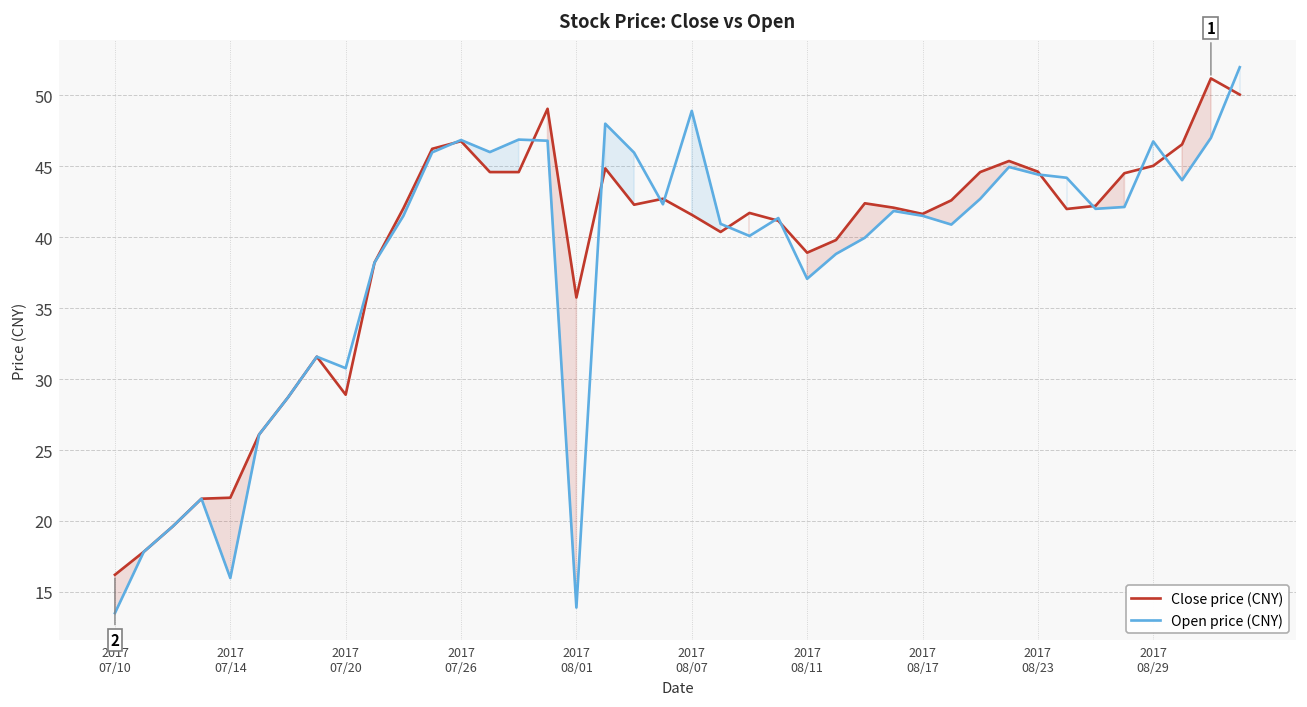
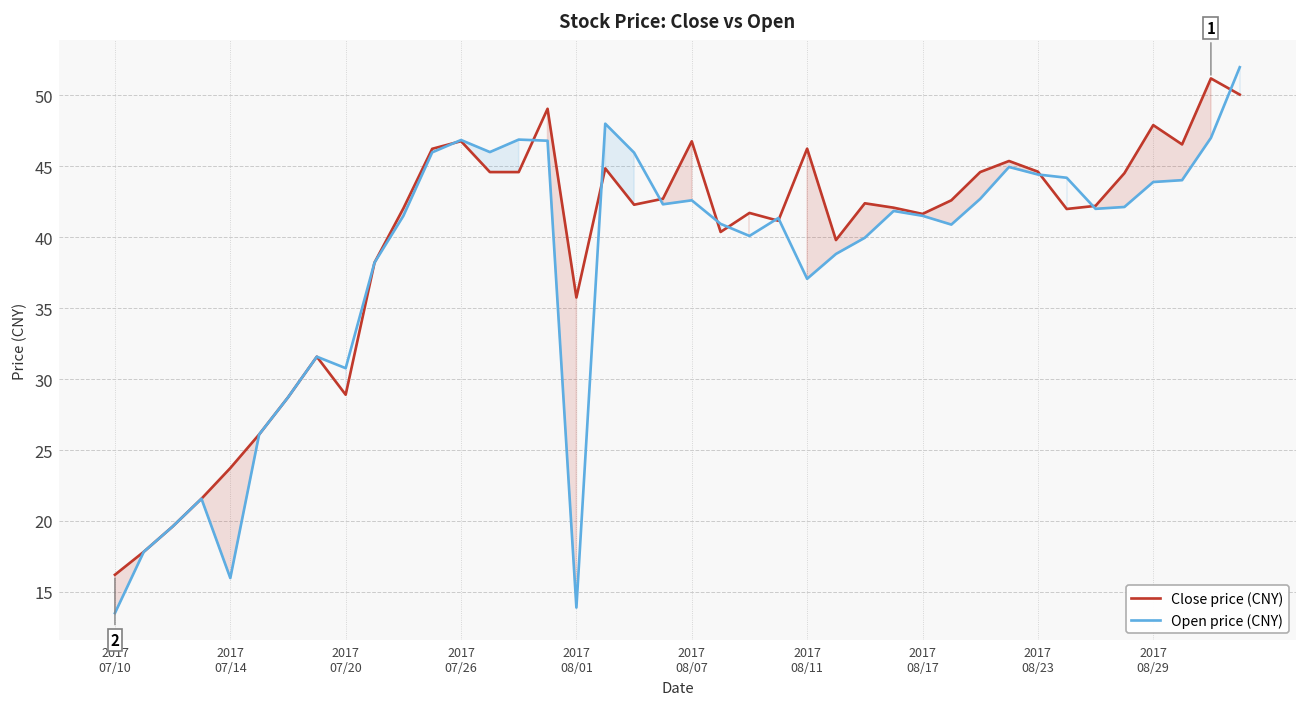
Close price (CNY), 2017 07/14: 21.6 -> 23.7
Close price (CNY), 2017 08/07: 41.6 -> 46.8
Open price (CNY), 2017 08/07: 48.9 -> 42.6
Close price (CNY), 2017 08/11: 38.9 -> 46.2
Close price (CNY), 2017 08/29: 45.0 -> 47.9
Open price (CNY), 2017 08/29: 46.8 -> 43.9
